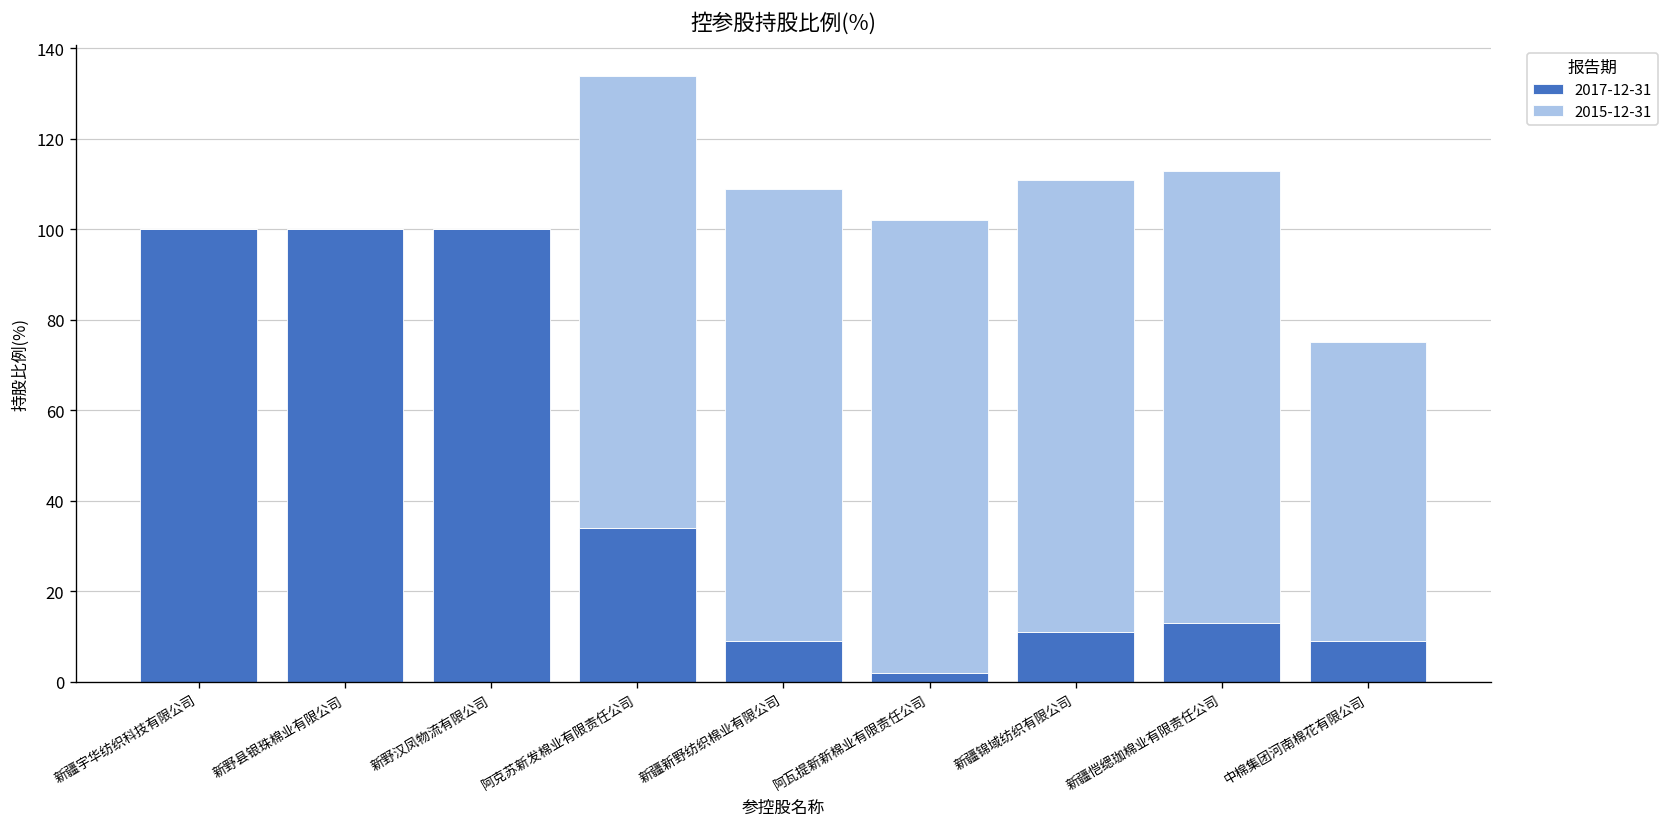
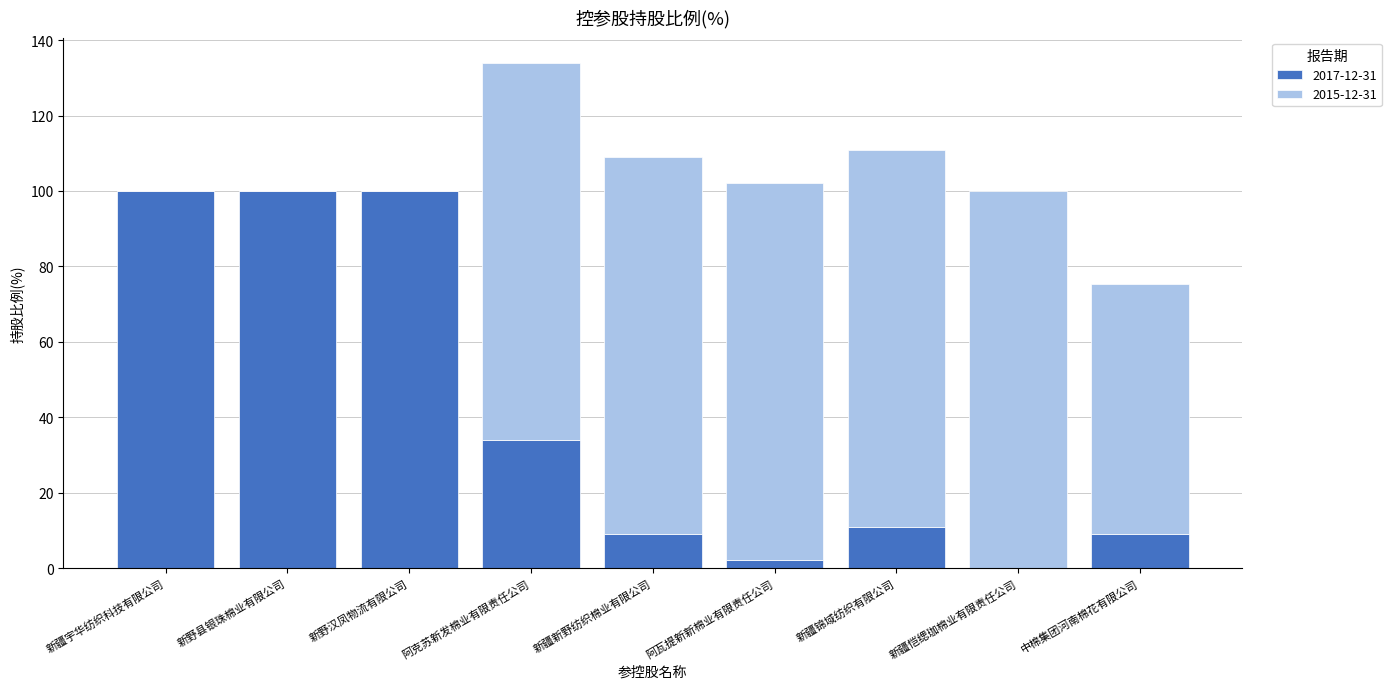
2017-12-31, 新疆恺缌珈棉业有限责任公司: 13 -> 0
